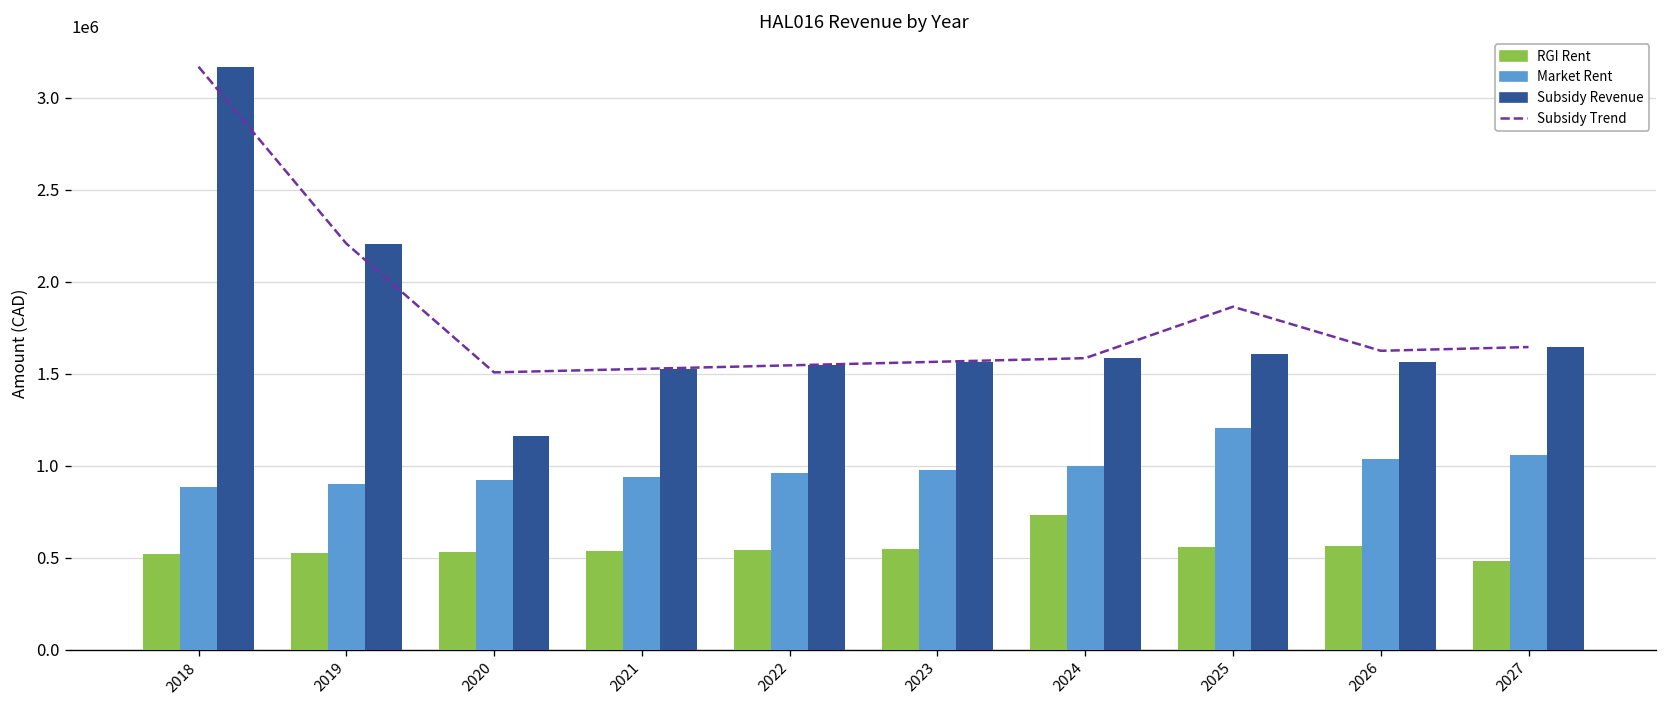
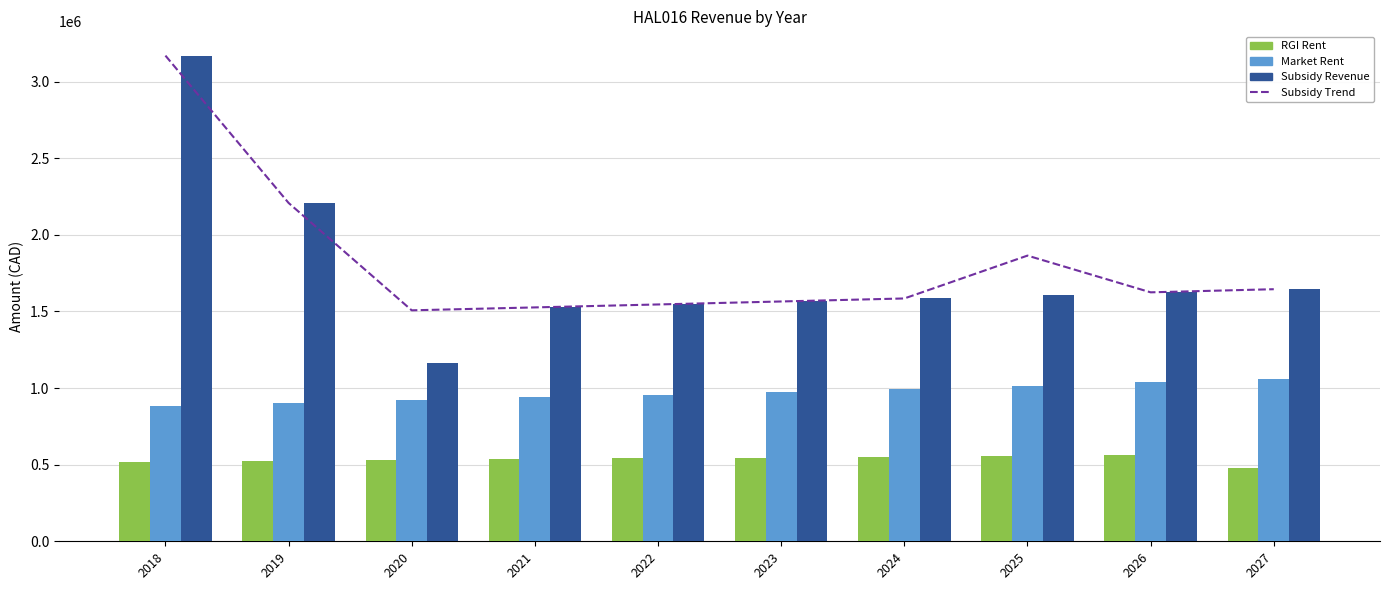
RGI Rent, 2024: 730000 -> 550000
Market Rent, 2025: 1200000 -> 1020000
Subsidy Revenue, 2026: 1560000 -> 1620000
